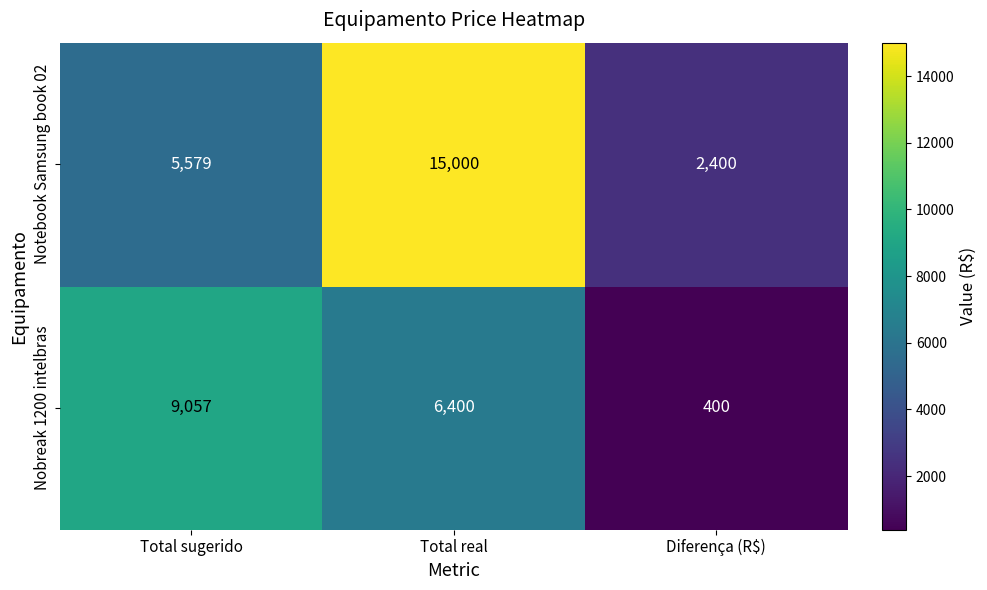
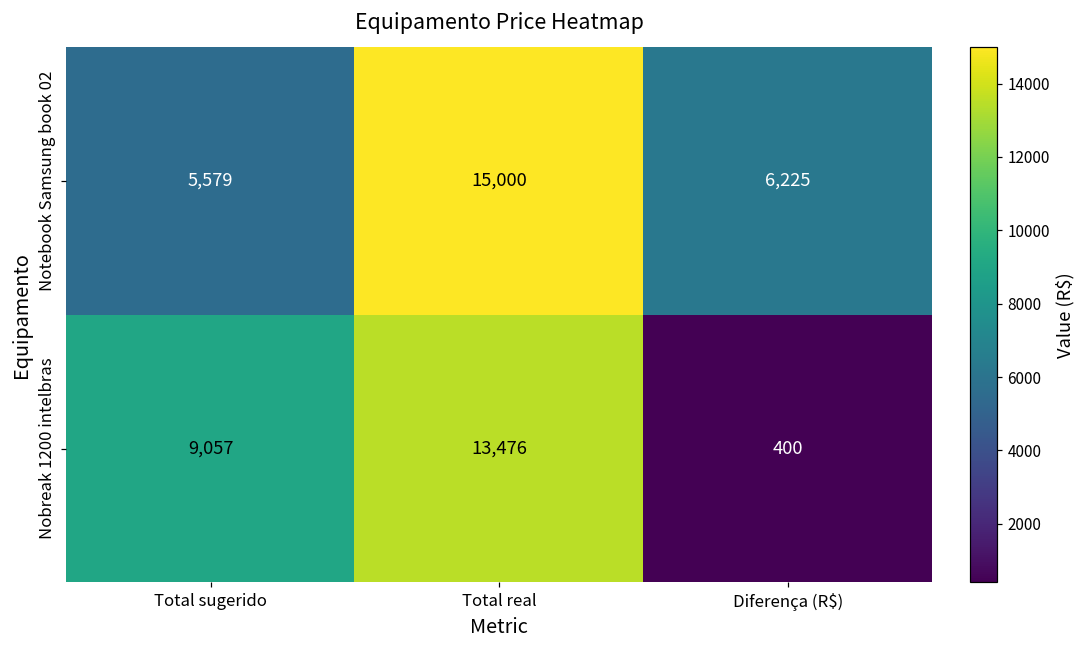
Notebook Samsung book 02, Diferença (R$): 2,400 -> 6,225
Nobreak 1200 intelbras, Total real: 6,400 -> 13,476
